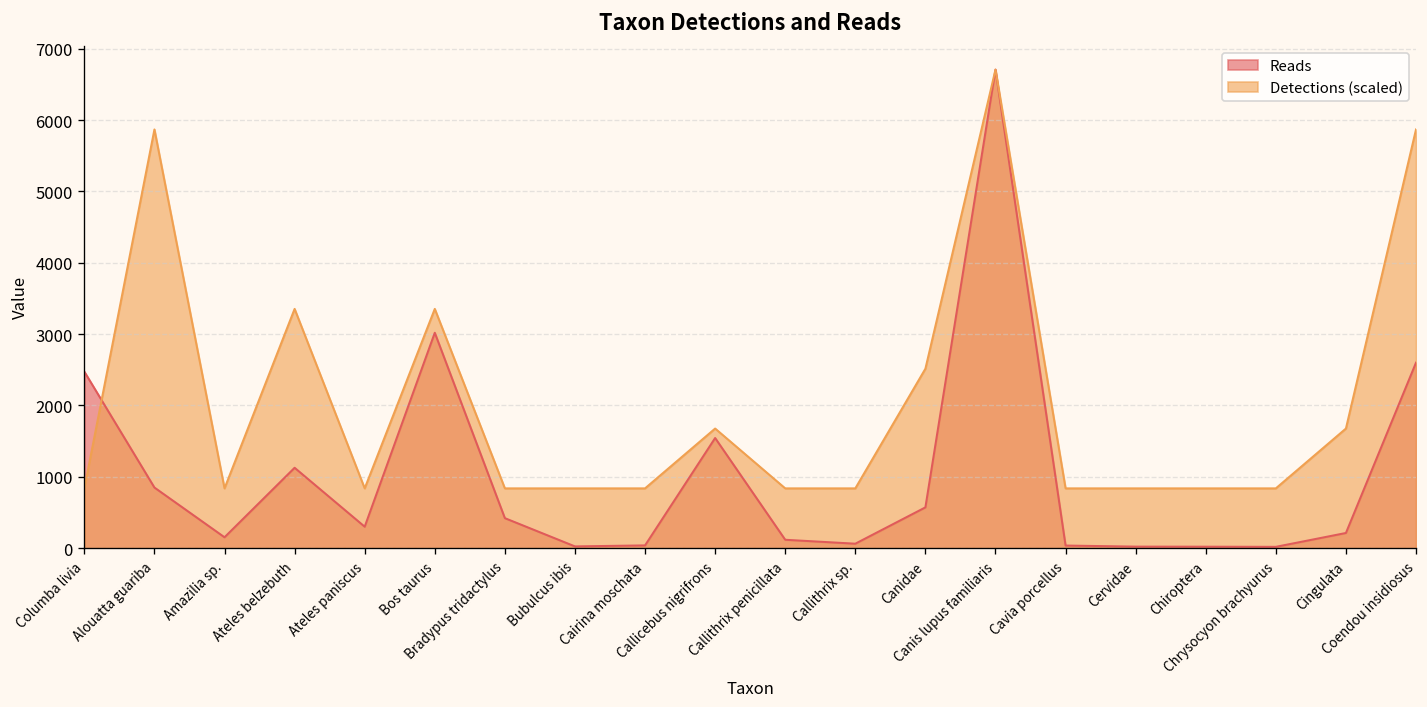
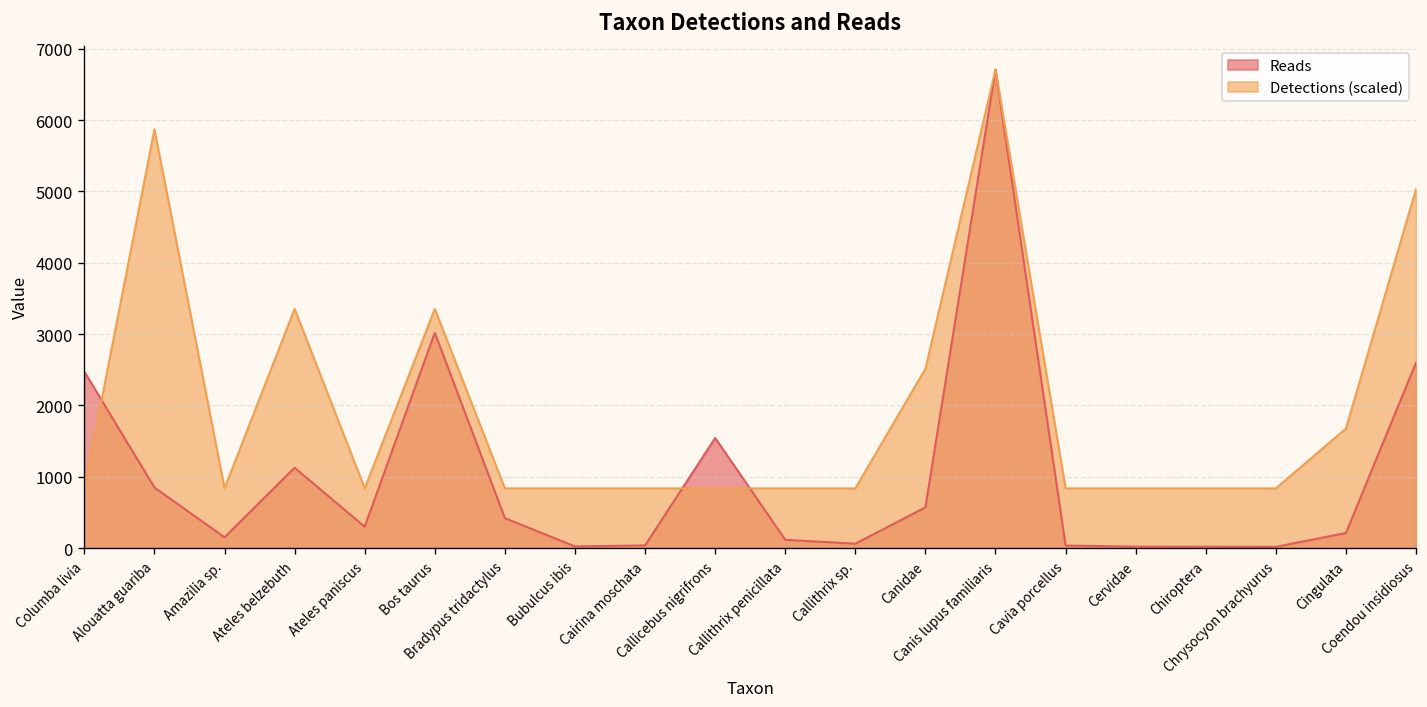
Detections (scaled), Callicebus nigrifrons: 1700 -> 800
Detections (scaled), Coendou insidiosus: 5900 -> 5000
